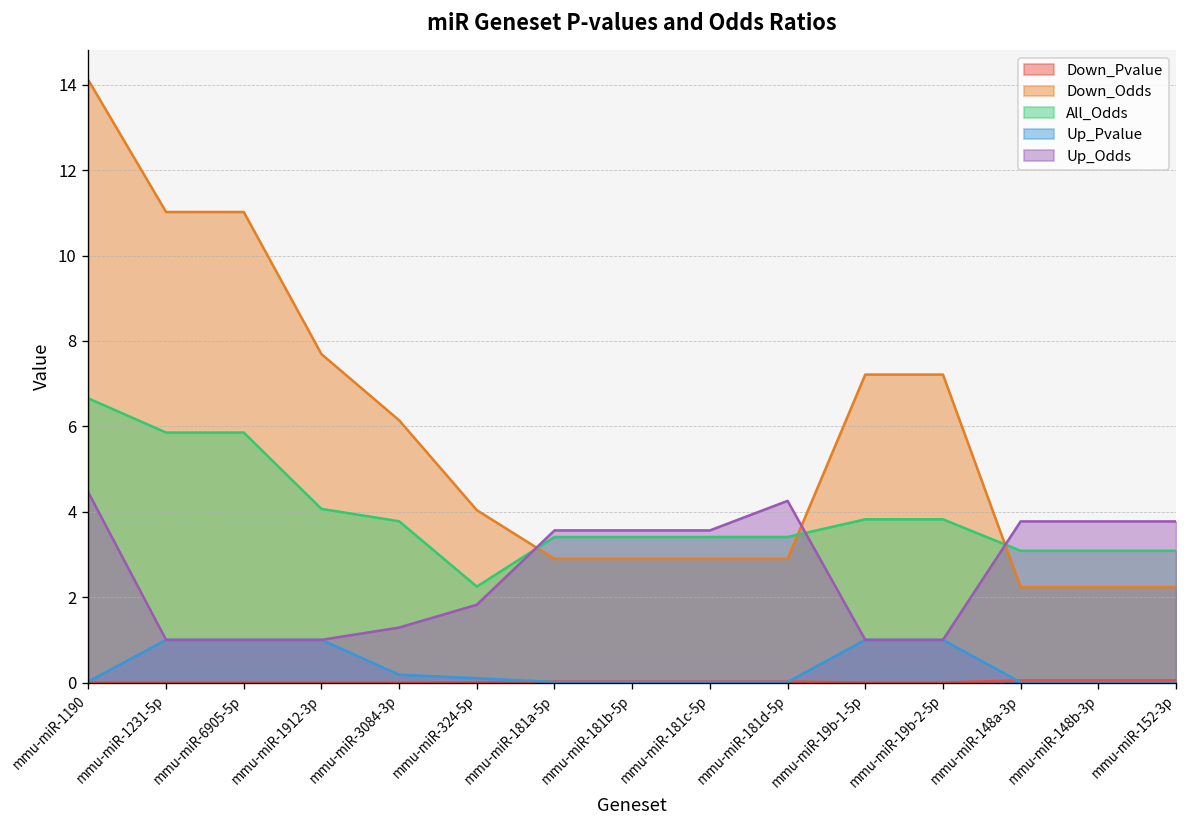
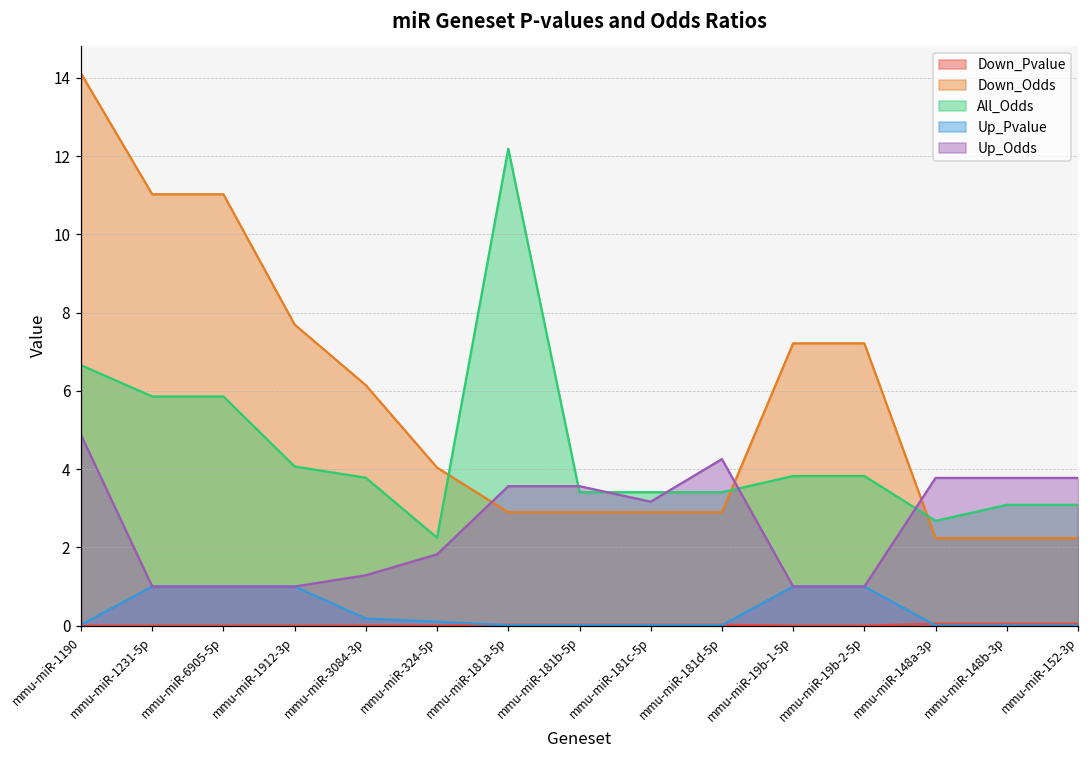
Up_Odds, mmu-miR-1190: 4.5 -> 4.9
All_Odds, mmu-miR-181a-5p: 3.4 -> 12.2
Up_Odds, mmu-miR-181c-5p: 3.6 -> 3.2
All_Odds, mmu-miR-148a-3p: 3.1 -> 2.7
